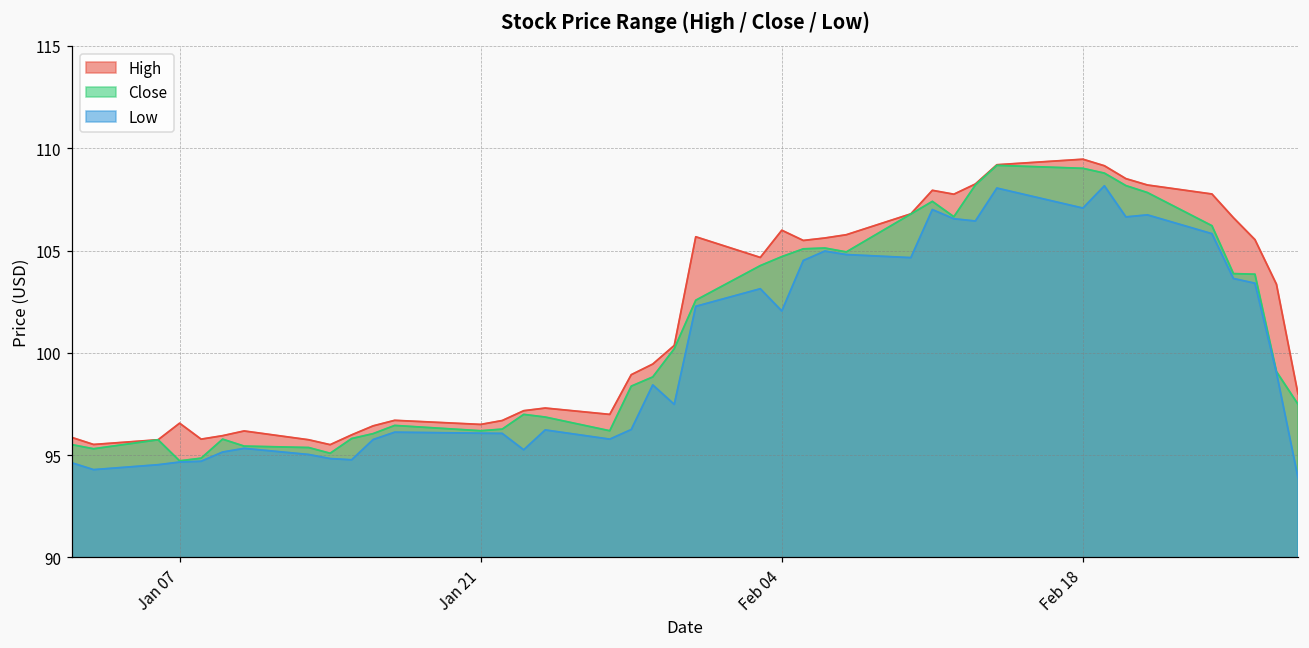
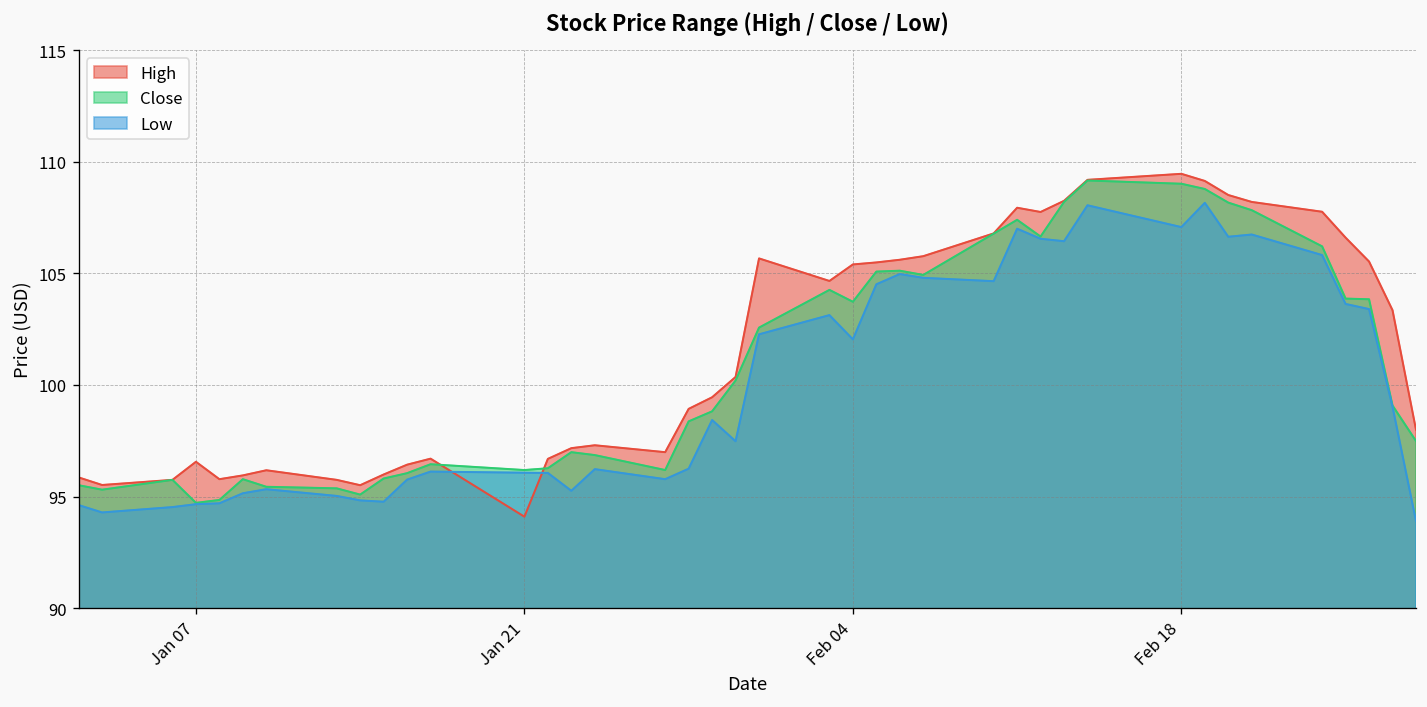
High, Jan 21: 96.5 -> 94.1
High, Feb 04: 106.0 -> 105.4
Close, Feb 04: 104.7 -> 103.7
